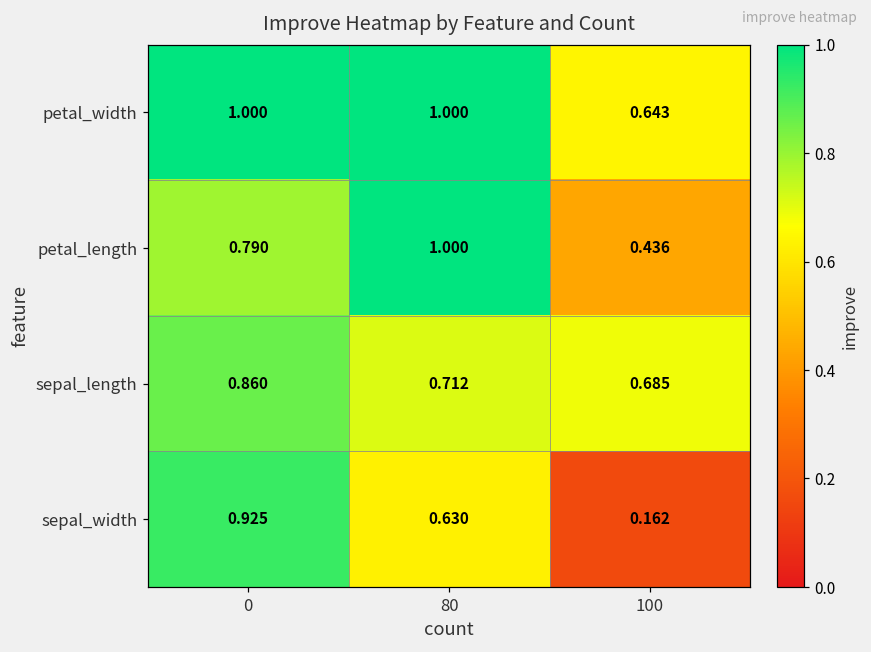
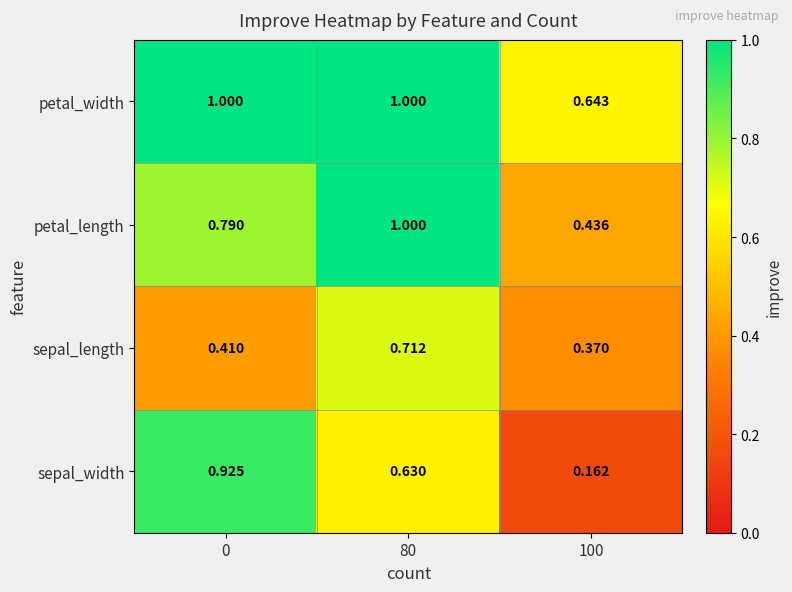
sepal_length, 0: 0.860 -> 0.410
sepal_length, 100: 0.685 -> 0.370
